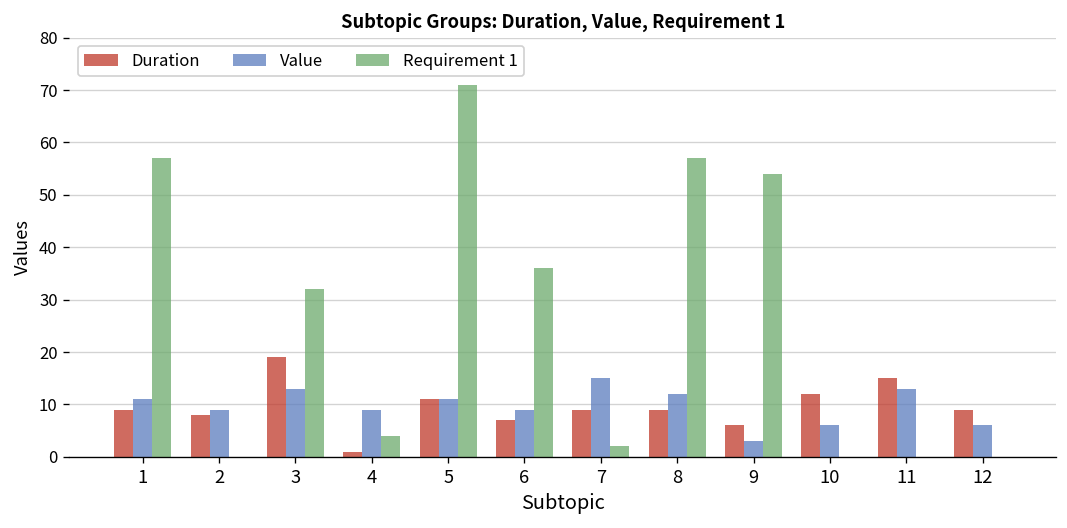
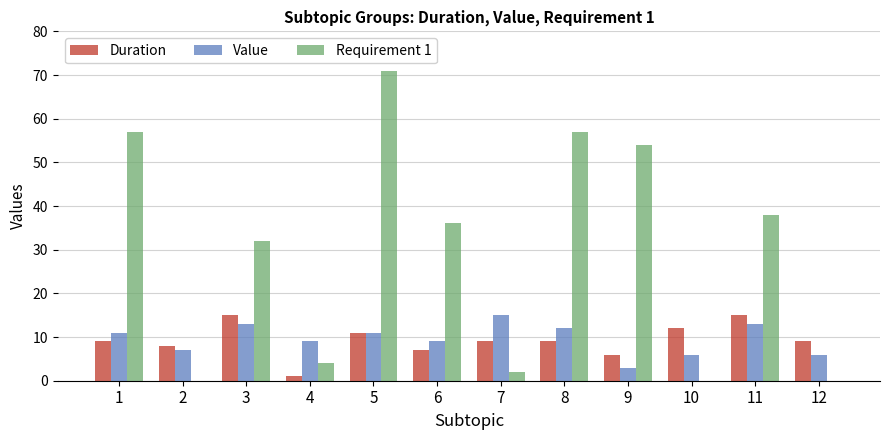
Value, 2: 9 -> 7
Duration, 3: 19 -> 15
Requirement 1, 11: 0 -> 38
